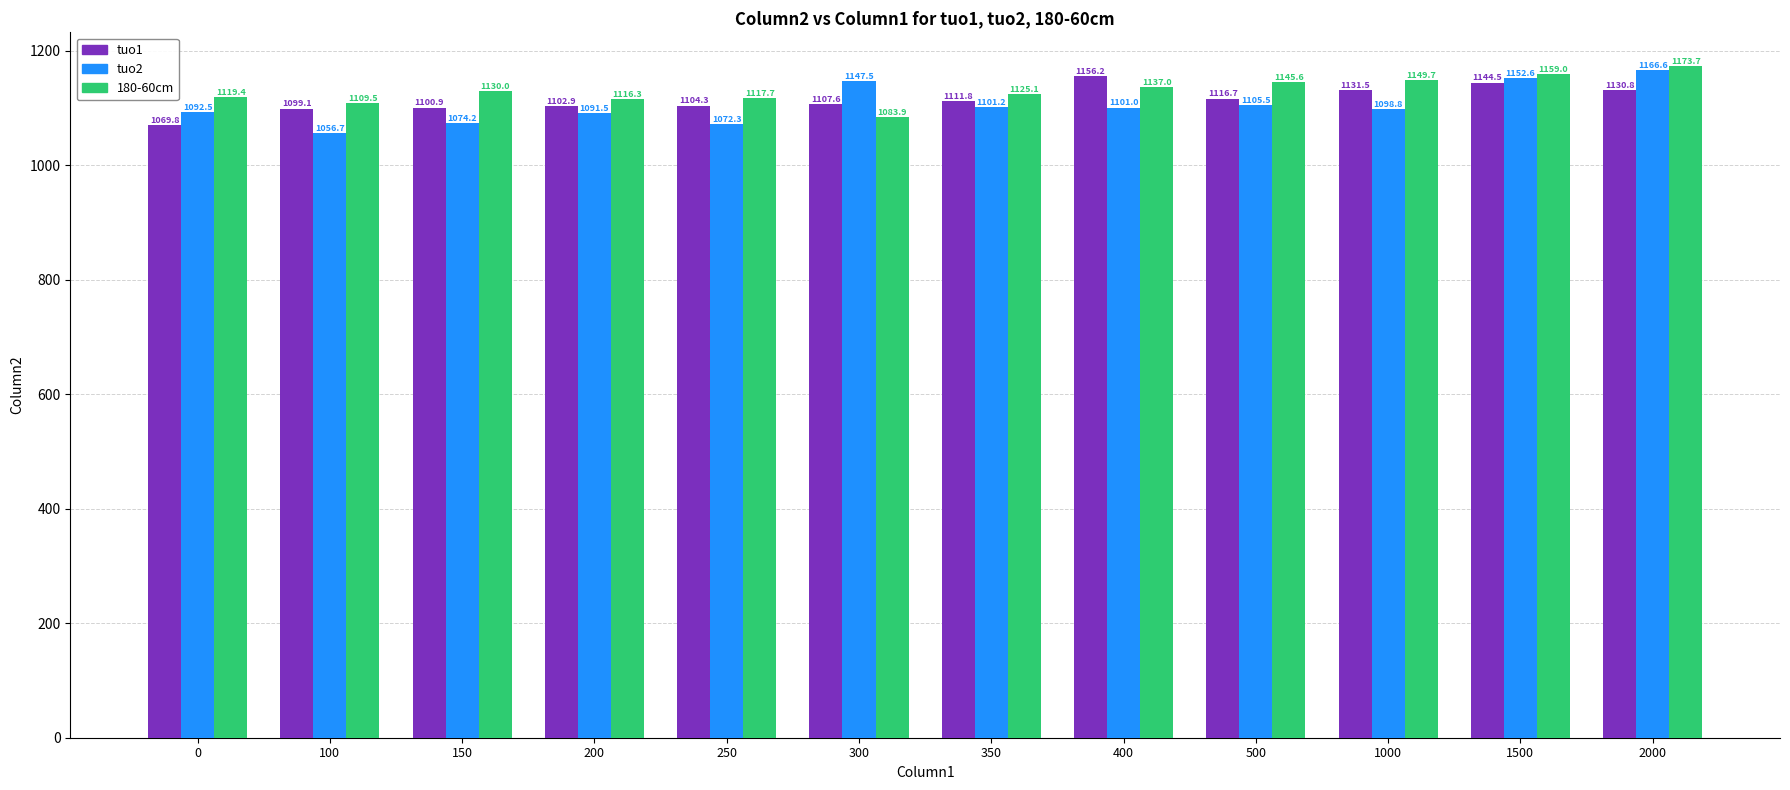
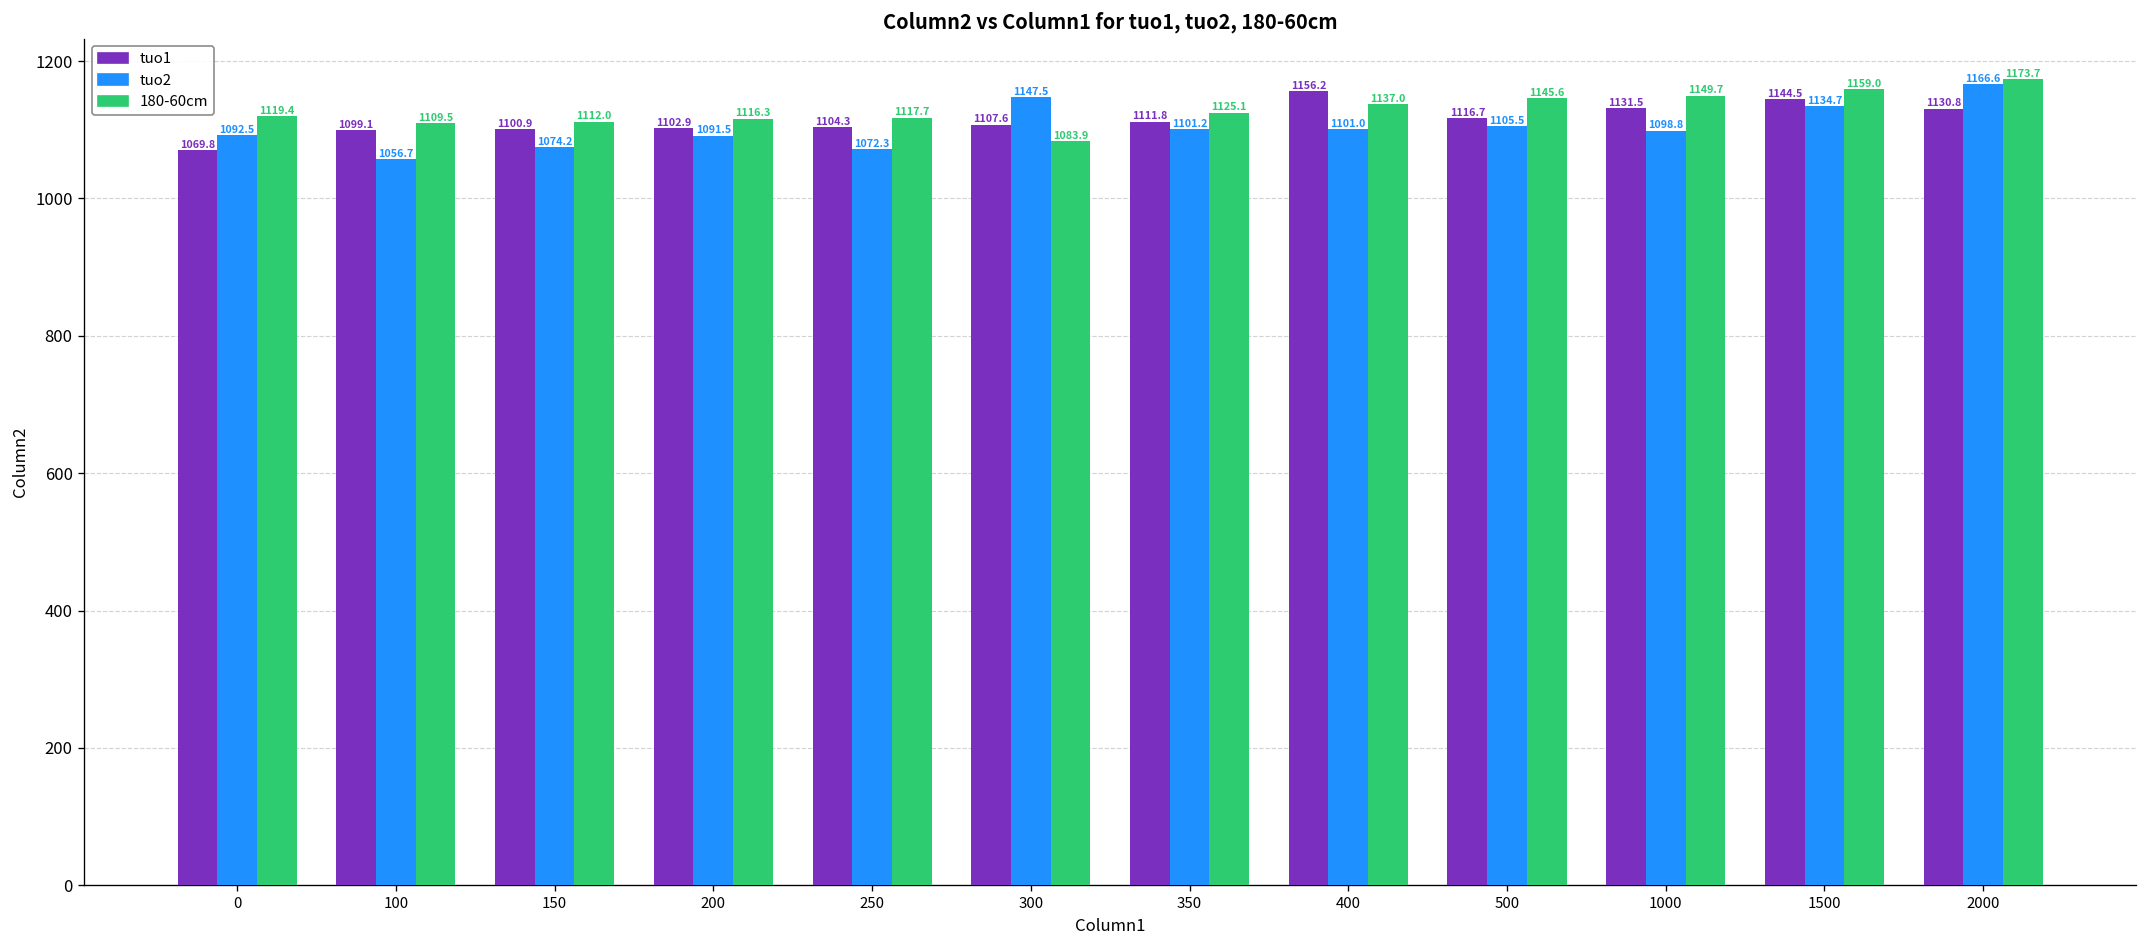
180-60cm, 150: 1130.0 -> 1112.0
tuo2, 1500: 1152.6 -> 1134.7
